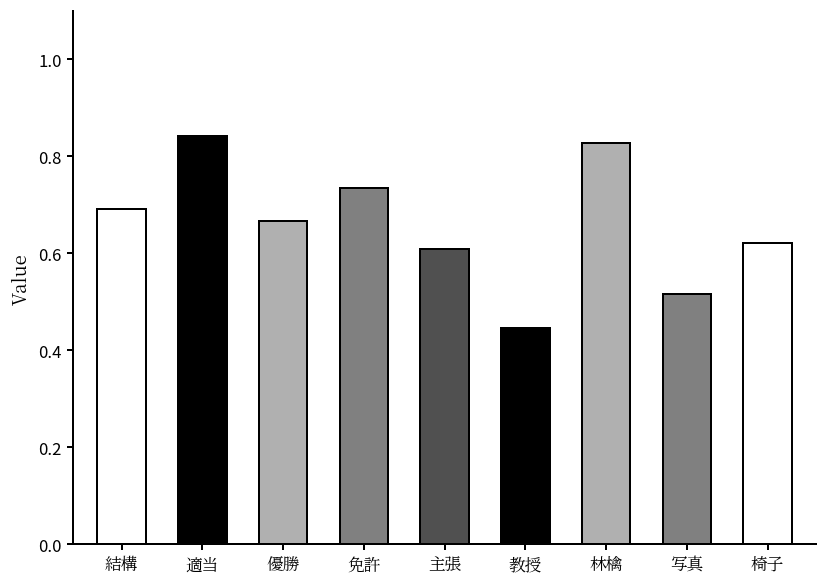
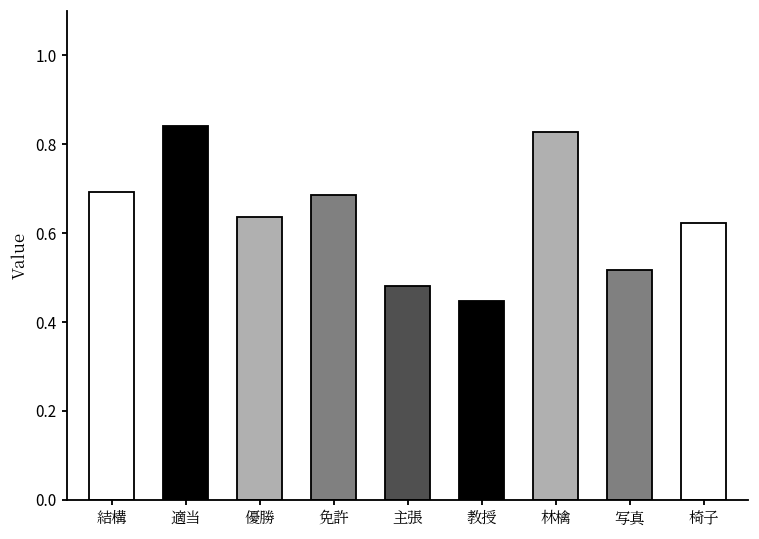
優勝: 0.67 -> 0.64
免許: 0.73 -> 0.69
主張: 0.61 -> 0.48
